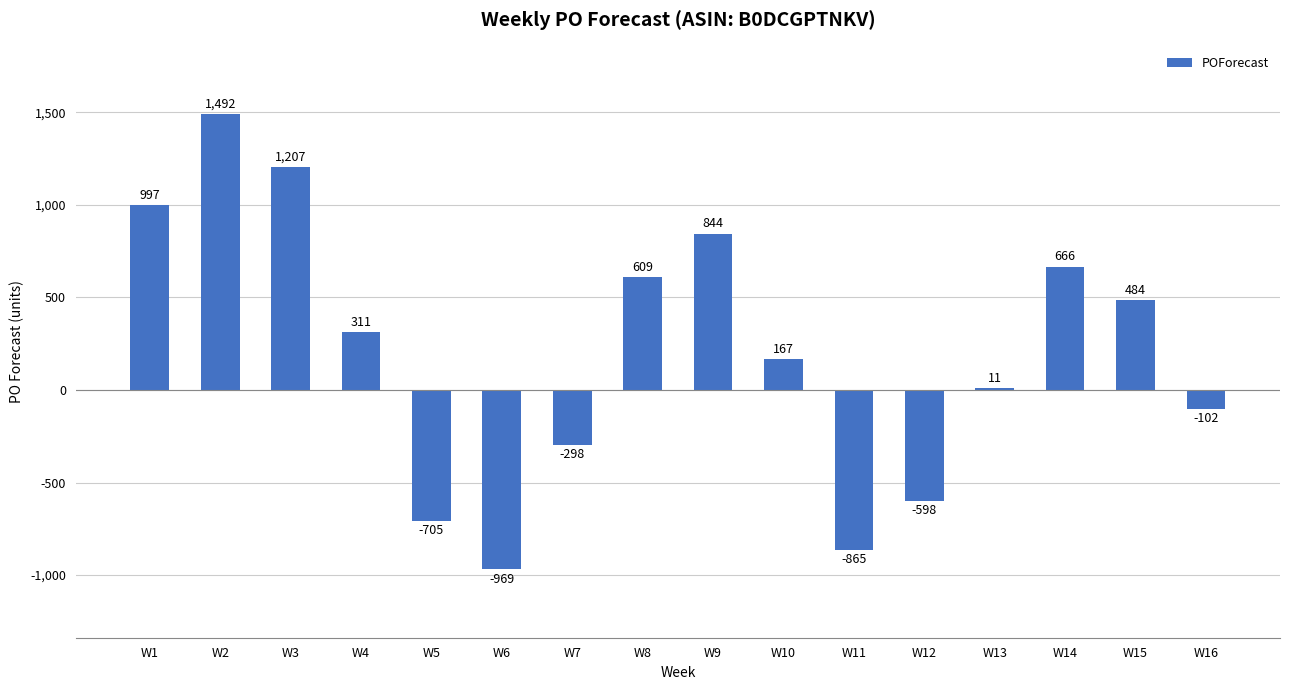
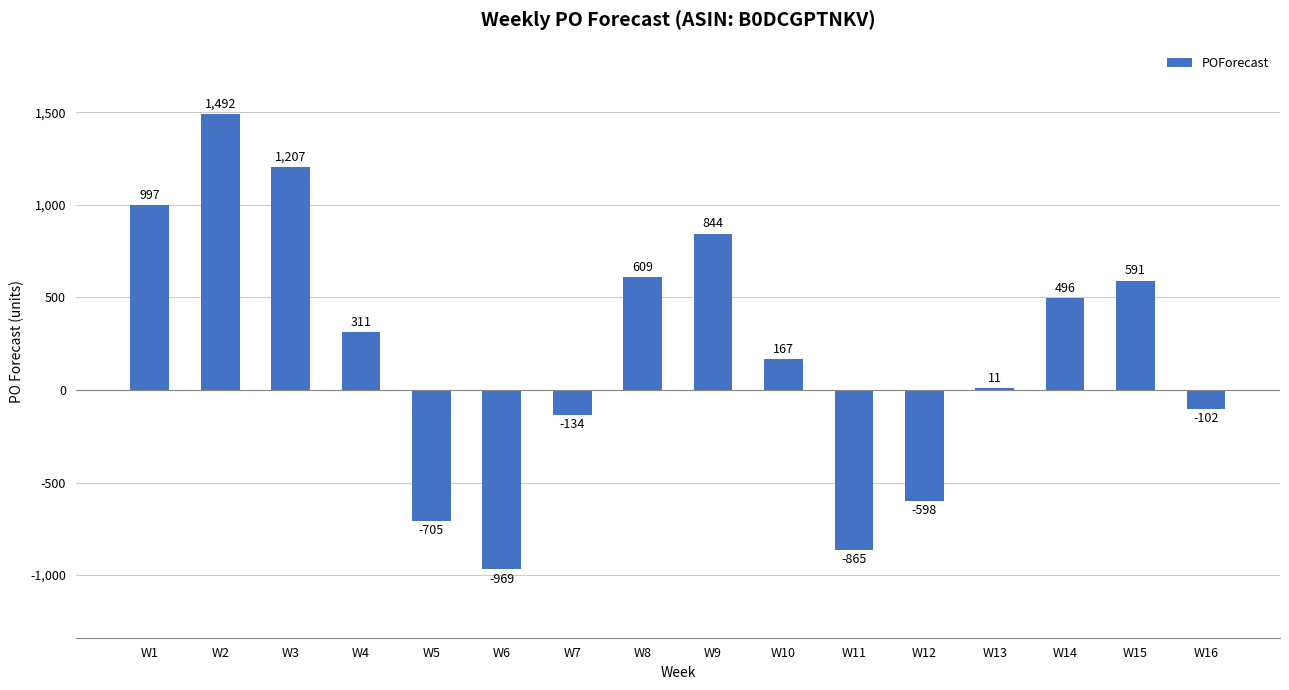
W7: -298 -> -134
W14: 666 -> 496
W15: 484 -> 591
